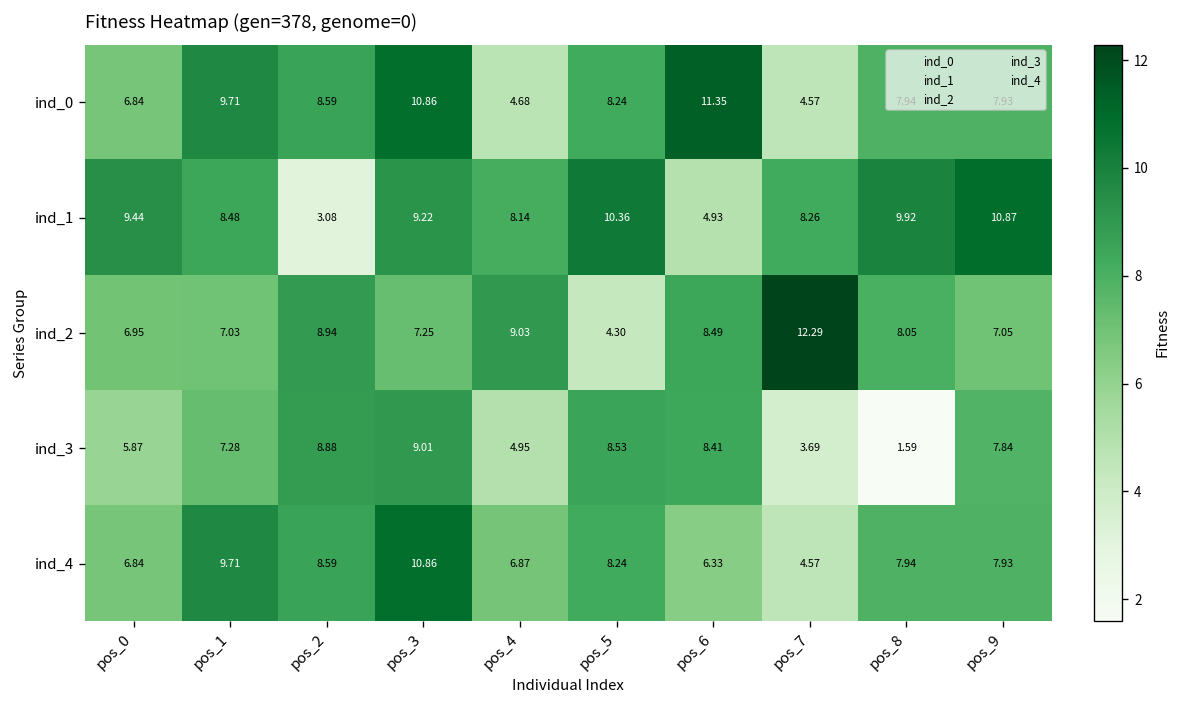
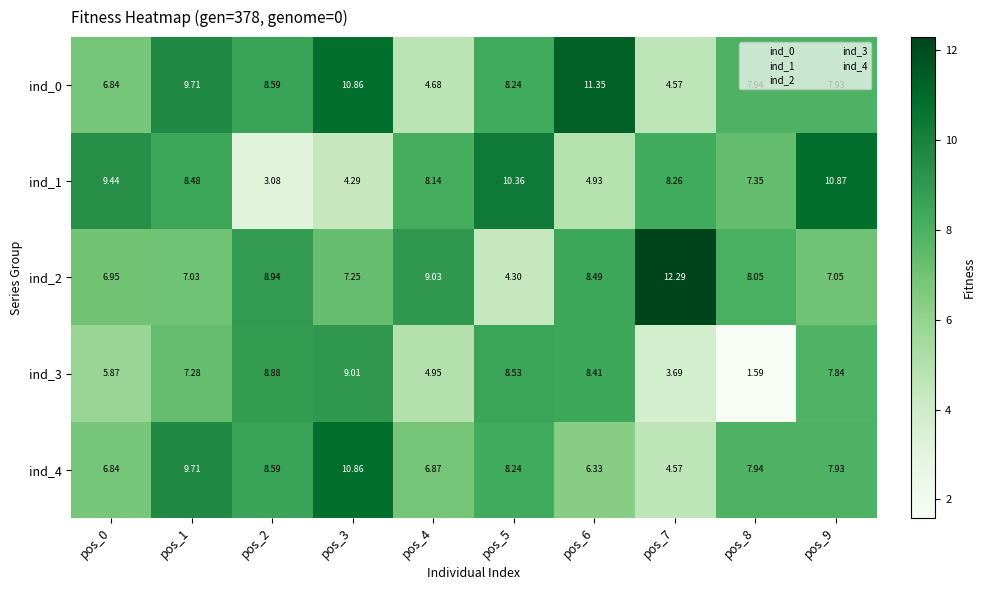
ind_1, pos_3: 9.22 -> 4.29
ind_1, pos_8: 9.92 -> 7.35
